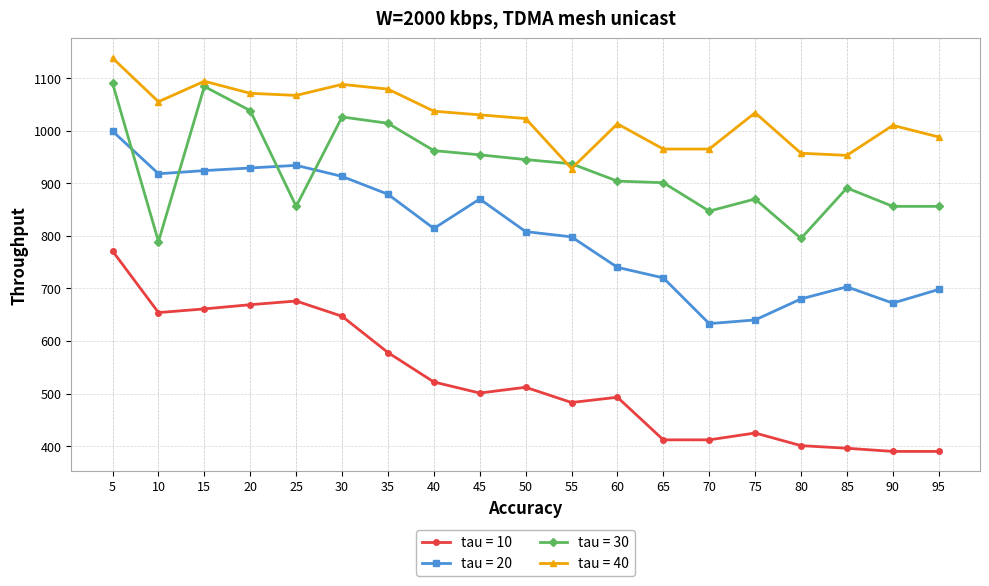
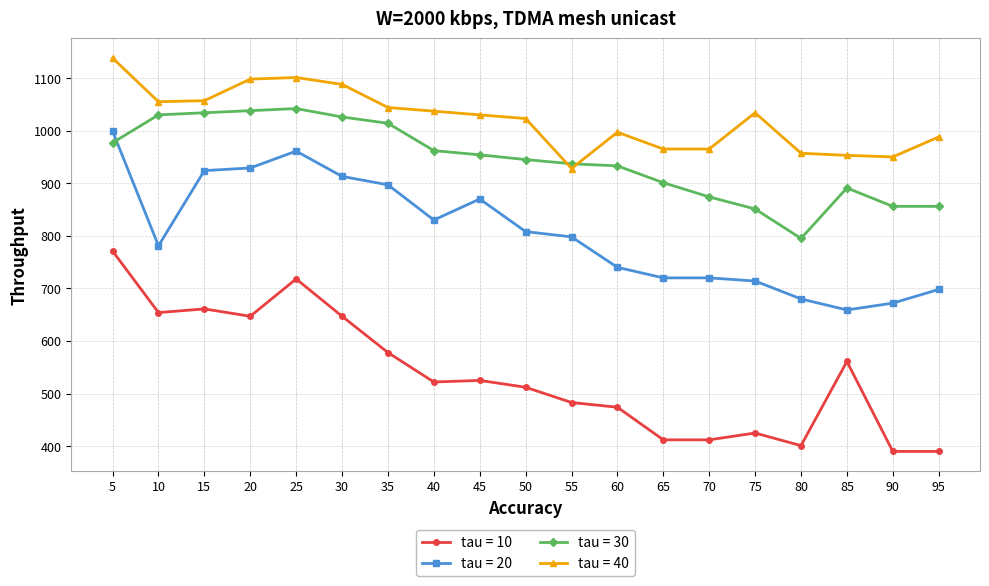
tau = 30, 5: 1090 -> 980
tau = 20, 10: 920 -> 780
tau = 30, 10: 790 -> 1030
tau = 30, 15: 1080 -> 1030
tau = 40, 15: 1090 -> 1060
tau = 10, 20: 670 -> 650
tau = 40, 20: 1070 -> 1100
tau = 10, 25: 680 -> 720
tau = 20, 25: 930 -> 960
tau = 30, 25: 860 -> 1040
tau = 40, 25: 1070 -> 1100
tau = 20, 35: 880 -> 900
tau = 40, 35: 1080 -> 1040
tau = 20, 40: 810 -> 830
tau = 10, 45: 500 -> 530
tau = 10, 60: 490 -> 470
tau = 30, 60: 900 -> 930
tau = 40, 60: 1010 -> 1000
tau = 20, 70: 630 -> 720
tau = 30, 70: 850 -> 870
tau = 20, 75: 640 -> 710
tau = 30, 75: 870 -> 850
tau = 10, 85: 400 -> 560
tau = 20, 85: 700 -> 660
tau = 40, 90: 1010 -> 950
